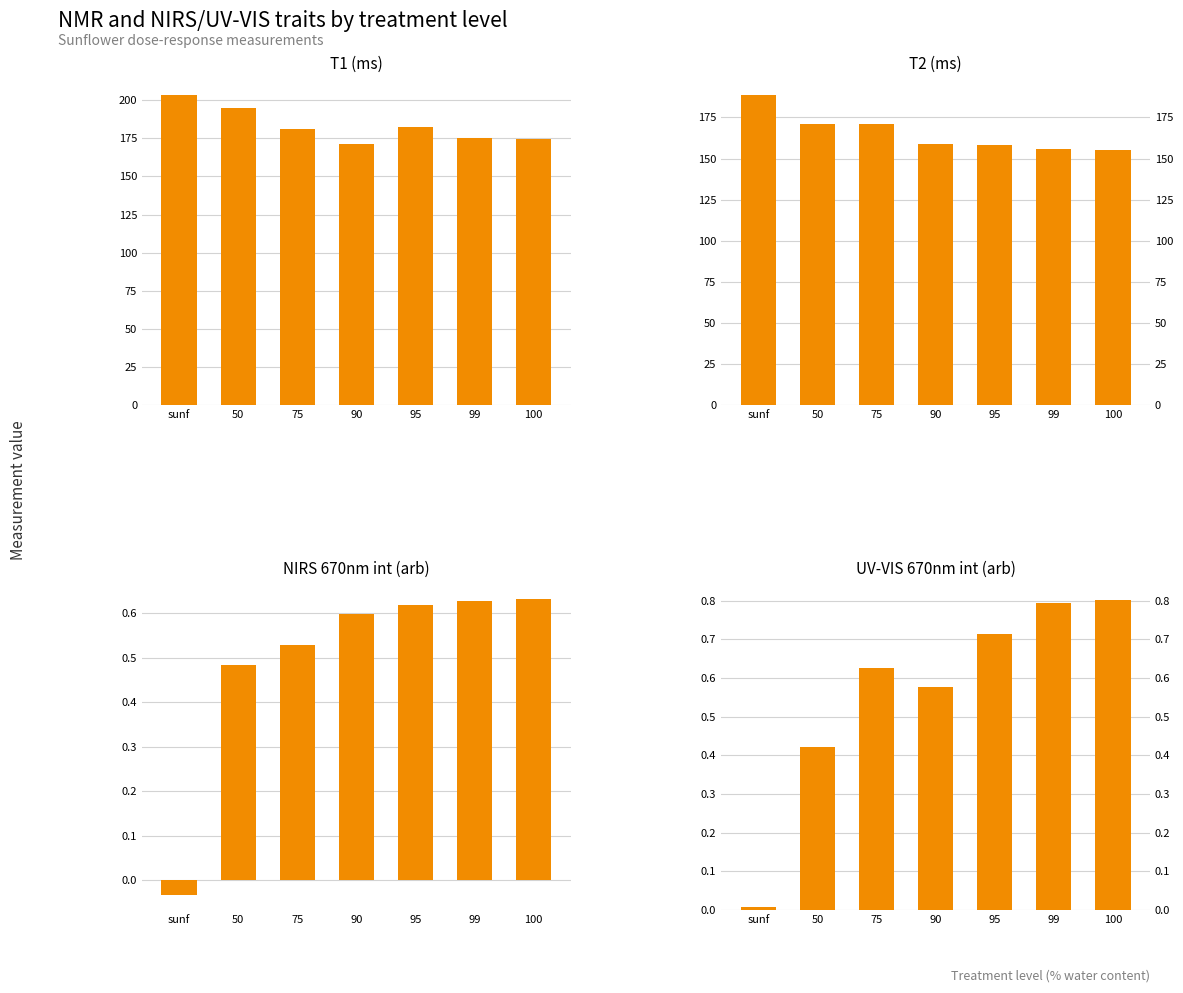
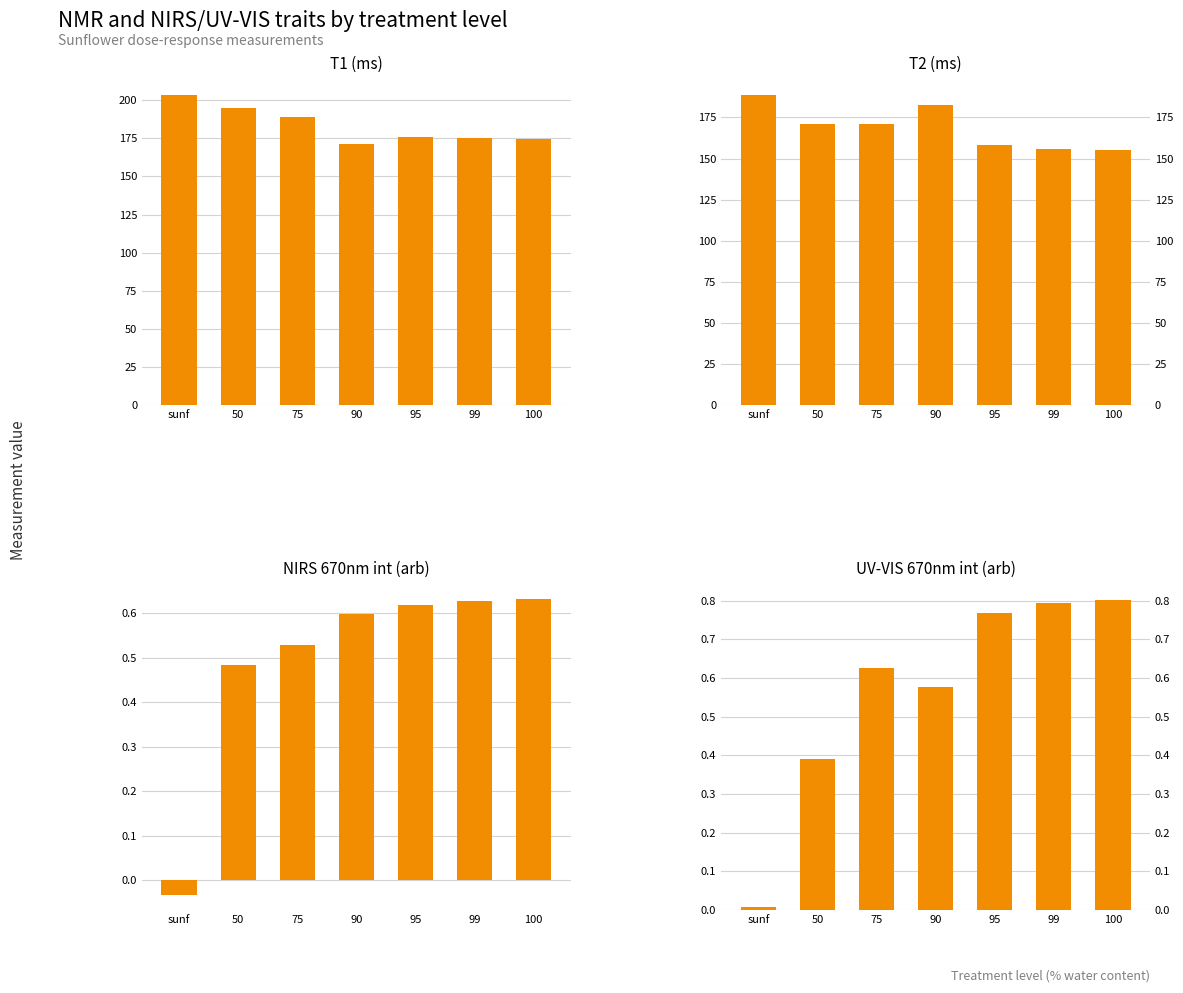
T1 (ms), 75: 181 -> 189
T1 (ms), 95: 182 -> 176
T2 (ms), 90: 159 -> 183
UV-VIS 670nm int (arb), 50: 0.42 -> 0.39
UV-VIS 670nm int (arb), 95: 0.71 -> 0.77
